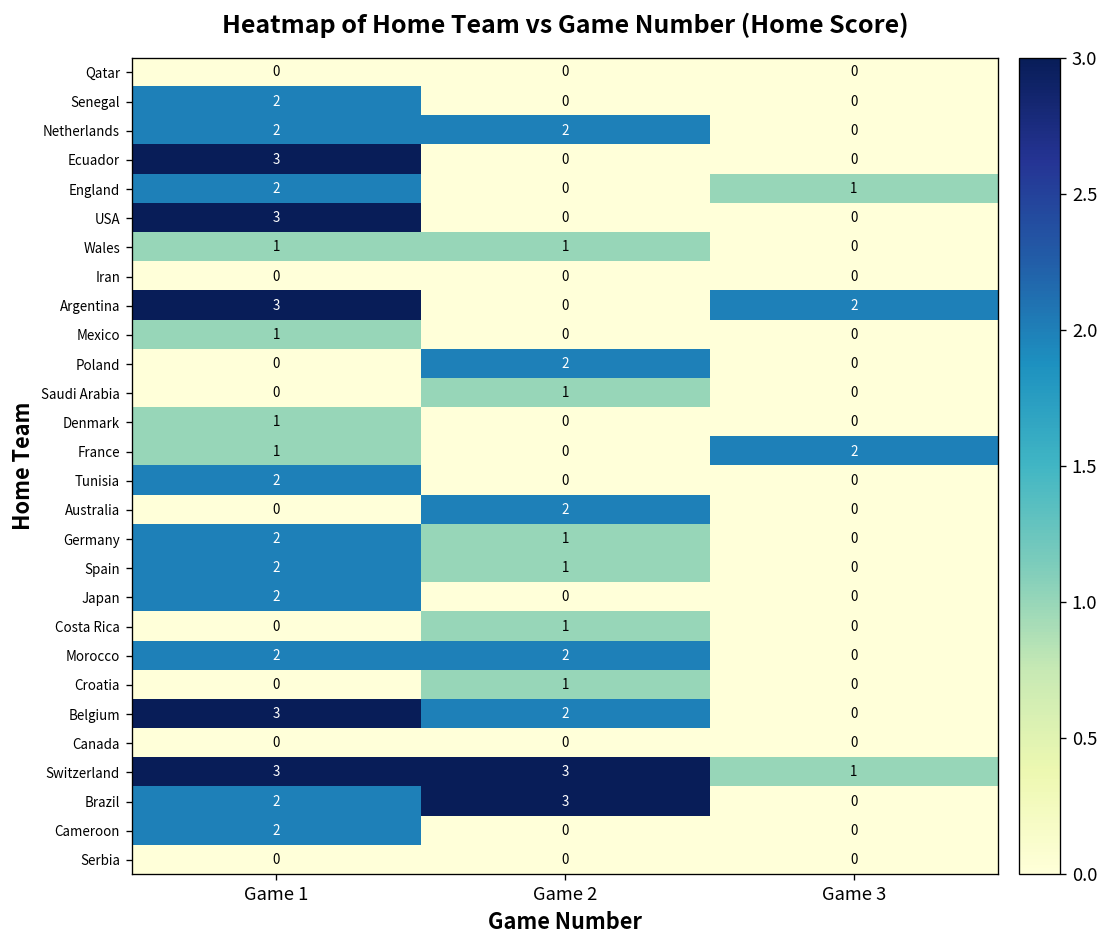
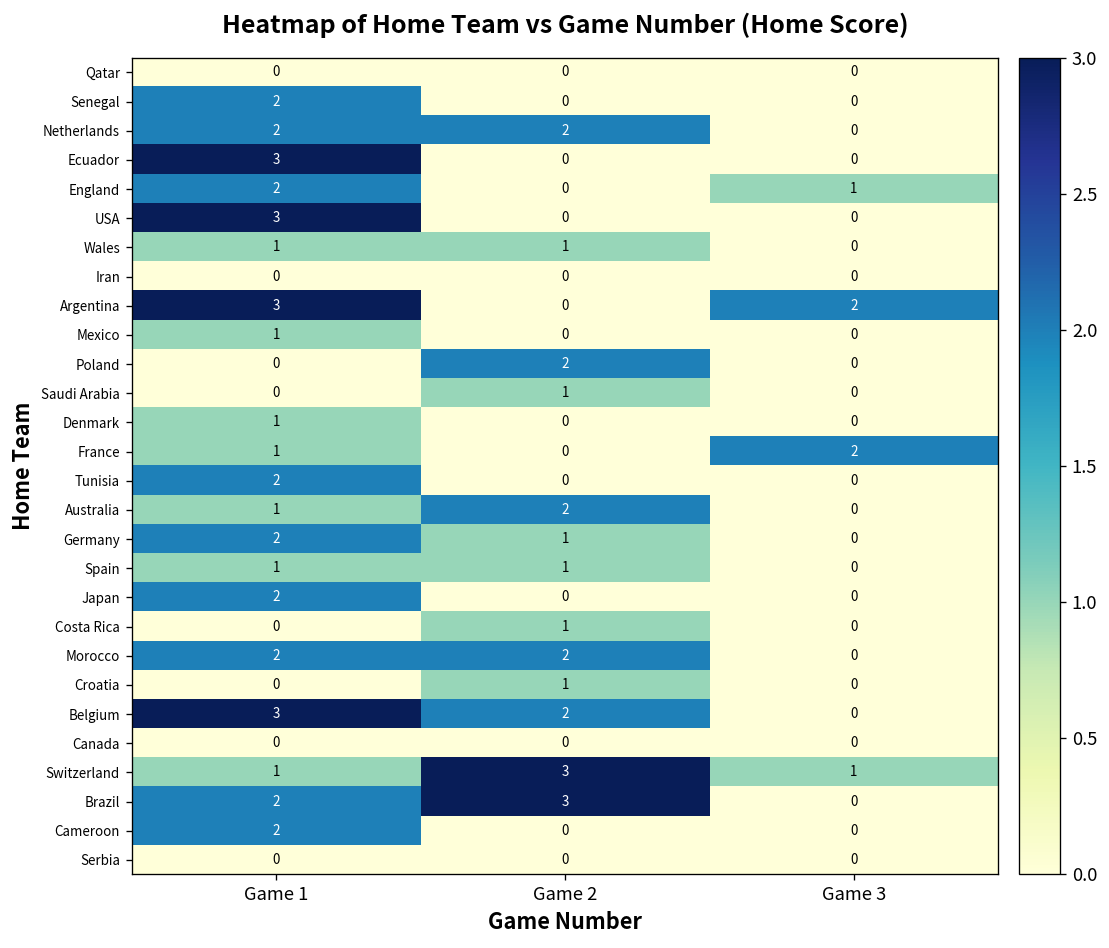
Australia, Game 1: 0 -> 1
Spain, Game 1: 2 -> 1
Switzerland, Game 1: 3 -> 1
